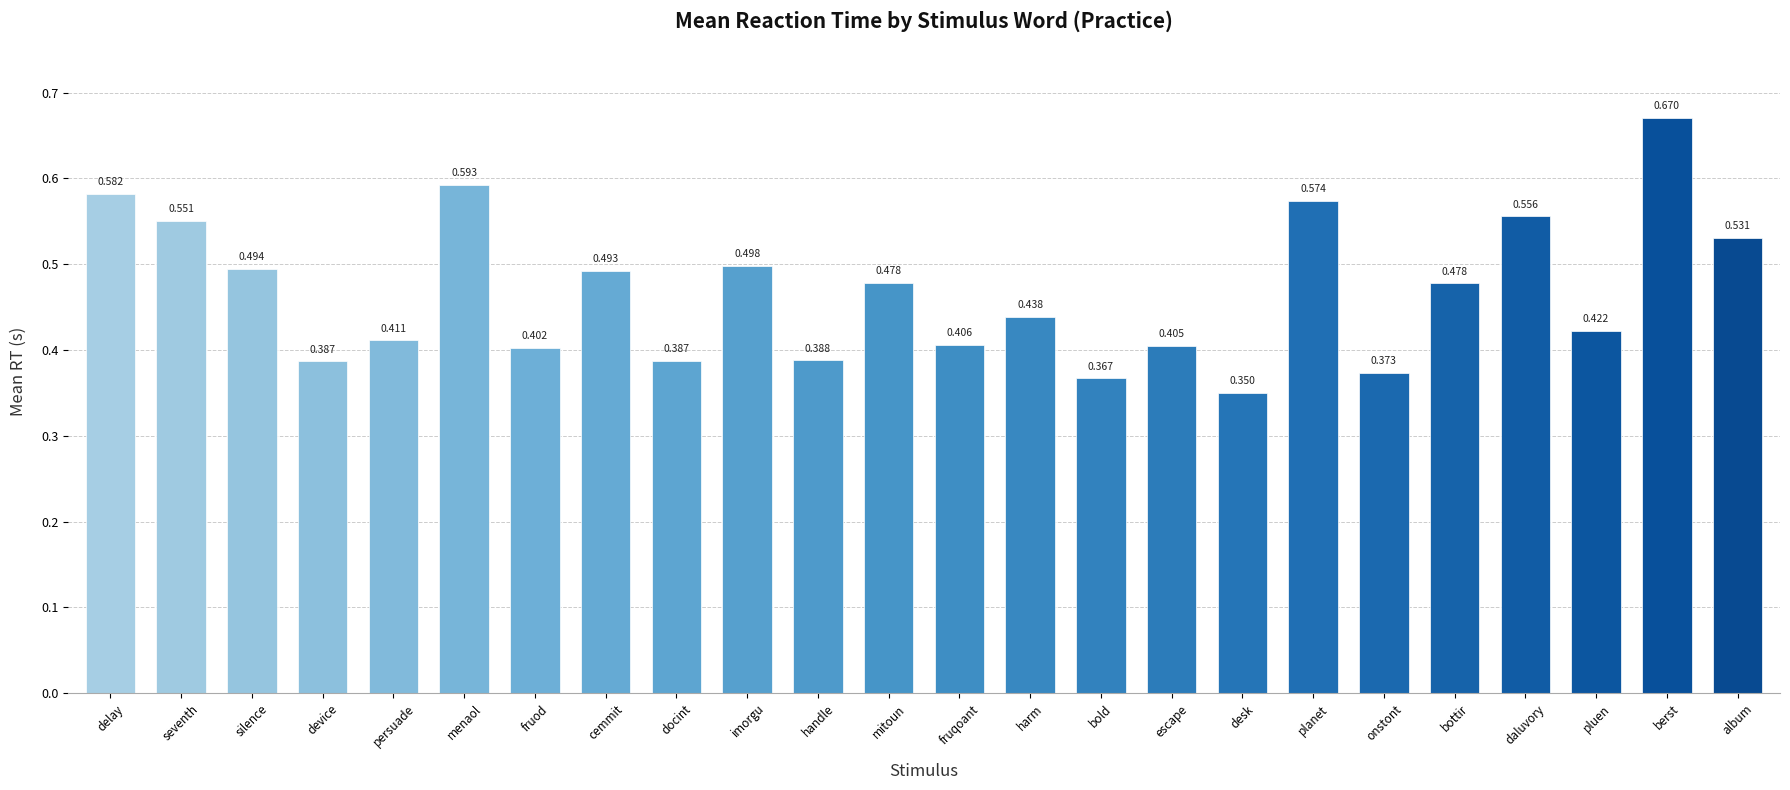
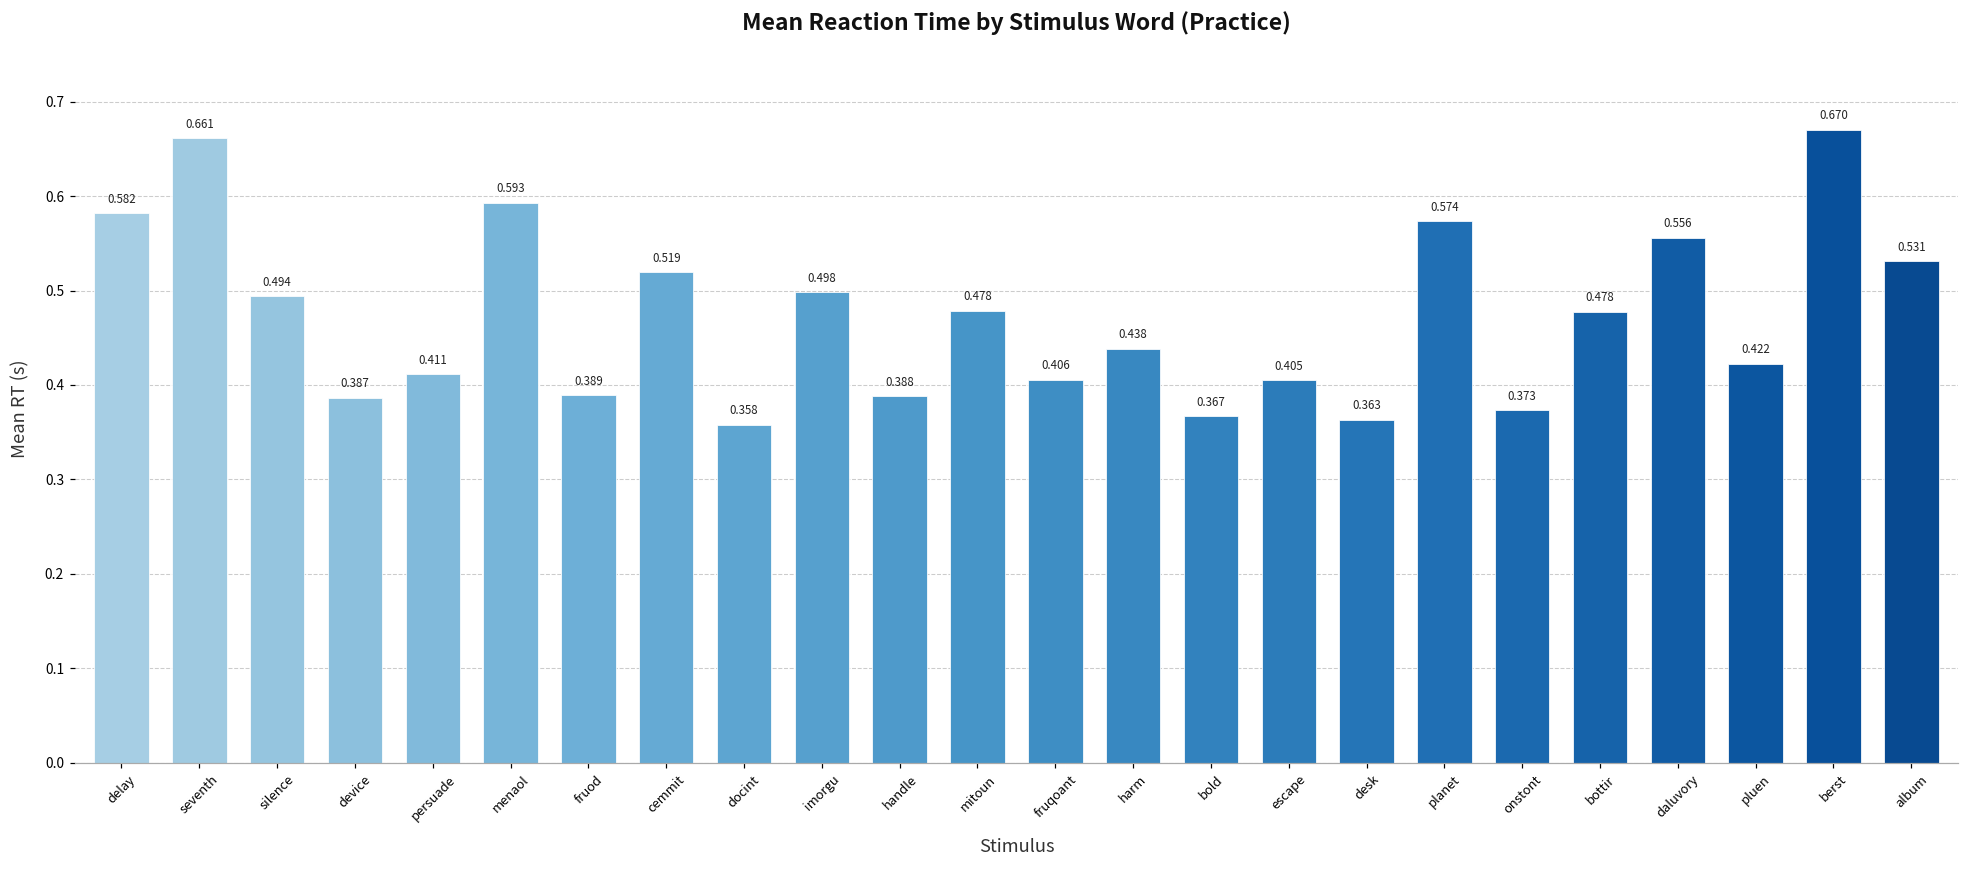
seventh: 0.551 -> 0.661
fruod: 0.402 -> 0.389
cemmit: 0.493 -> 0.519
docint: 0.387 -> 0.358
desk: 0.350 -> 0.363
